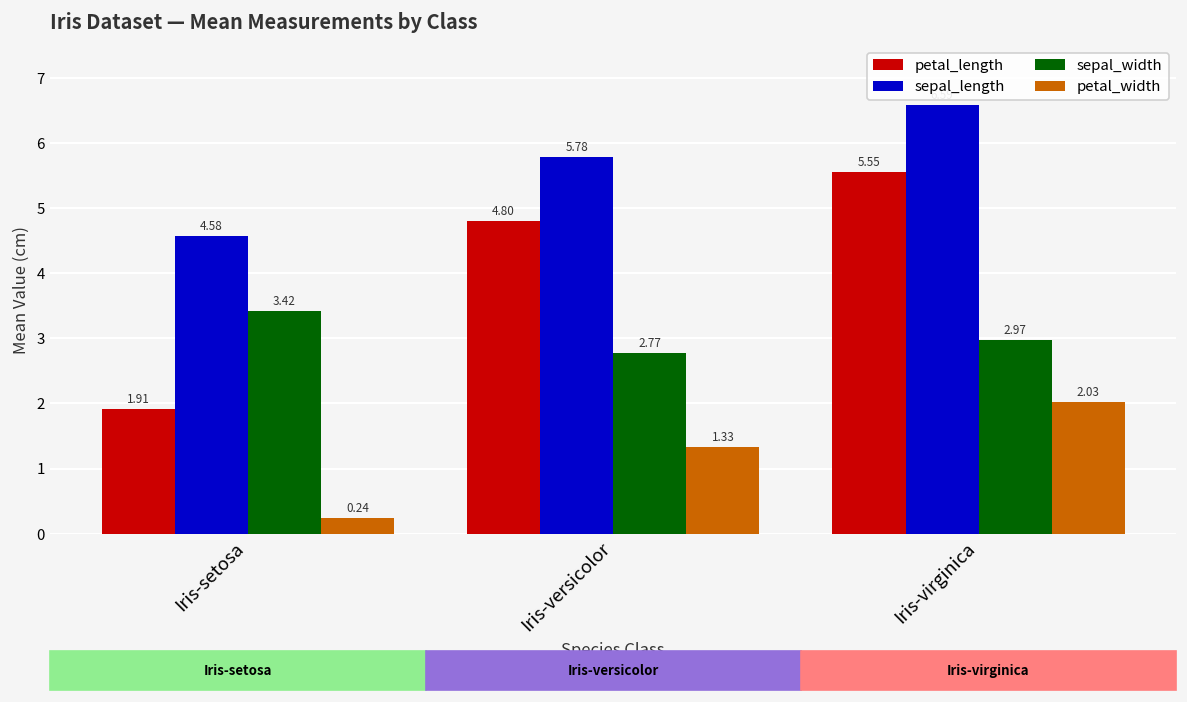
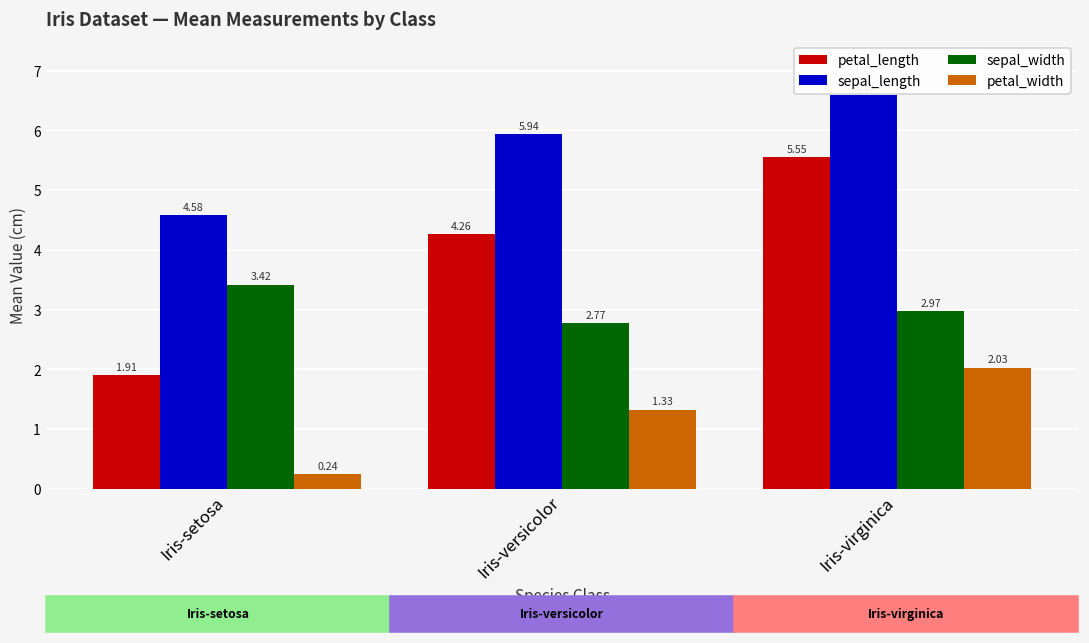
petal_length, Iris-versicolor: 4.80 -> 4.26
sepal_length, Iris-versicolor: 5.78 -> 5.94
